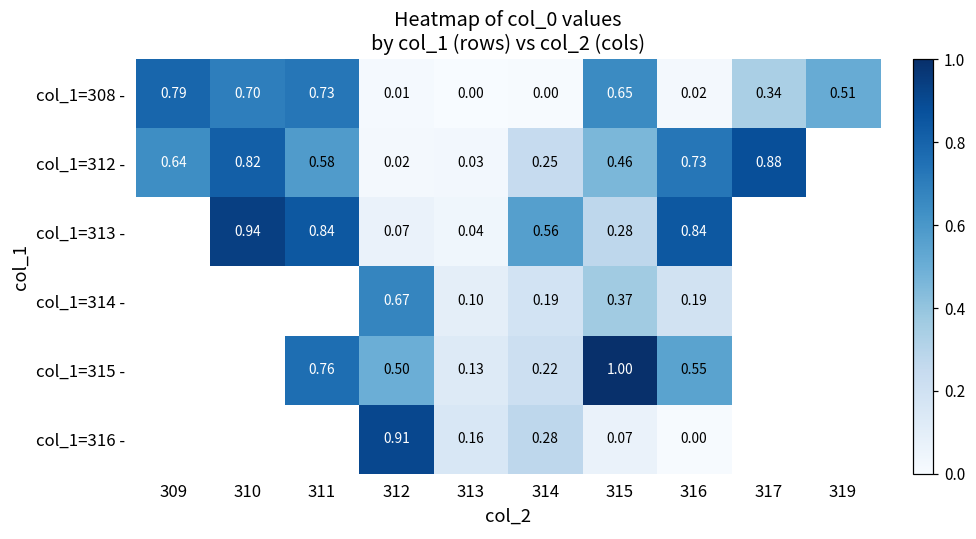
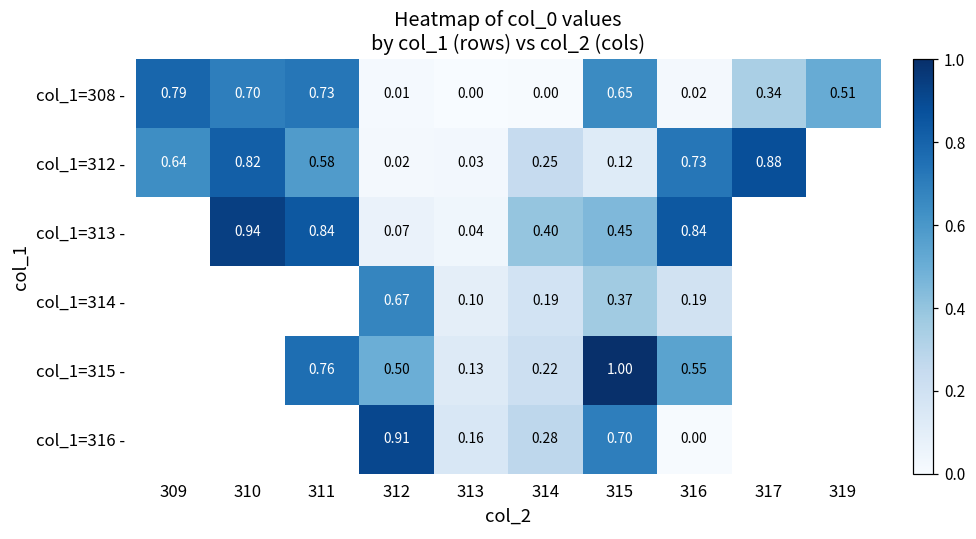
col_1=312 -, 315: 0.46 -> 0.12
col_1=313 -, 314: 0.56 -> 0.40
col_1=313 -, 315: 0.28 -> 0.45
col_1=316 -, 315: 0.07 -> 0.70
